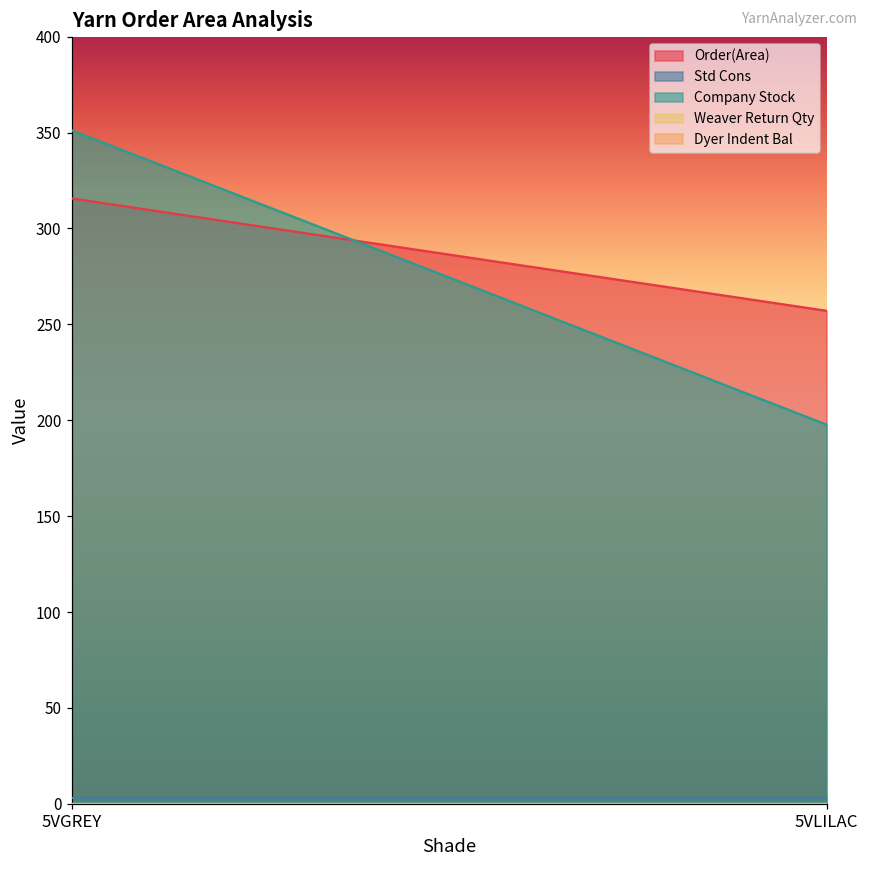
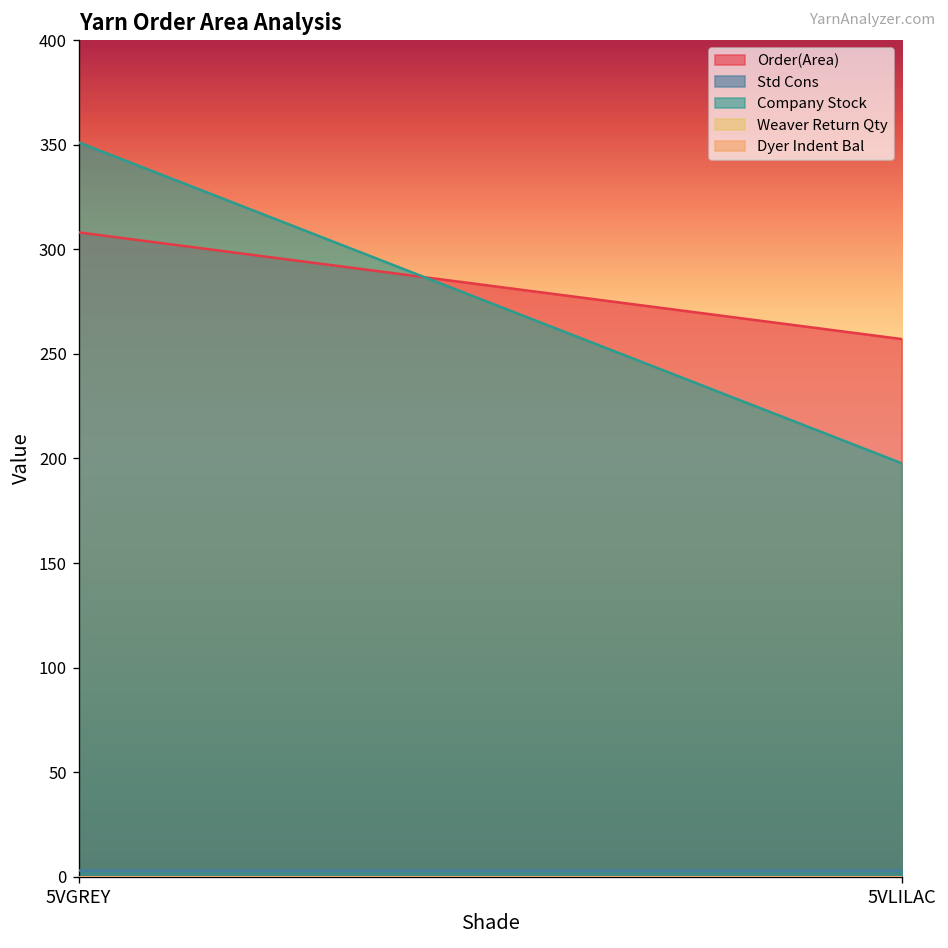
Order(Area), 5VGREY: 316 -> 308
